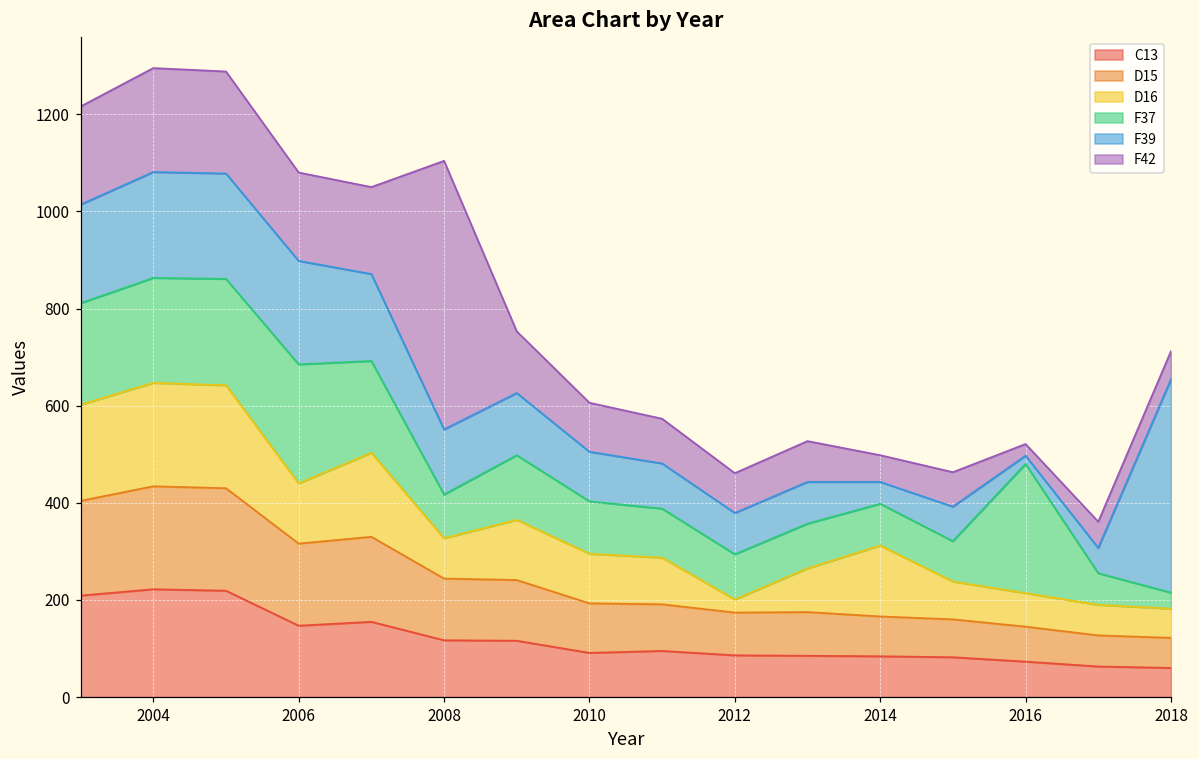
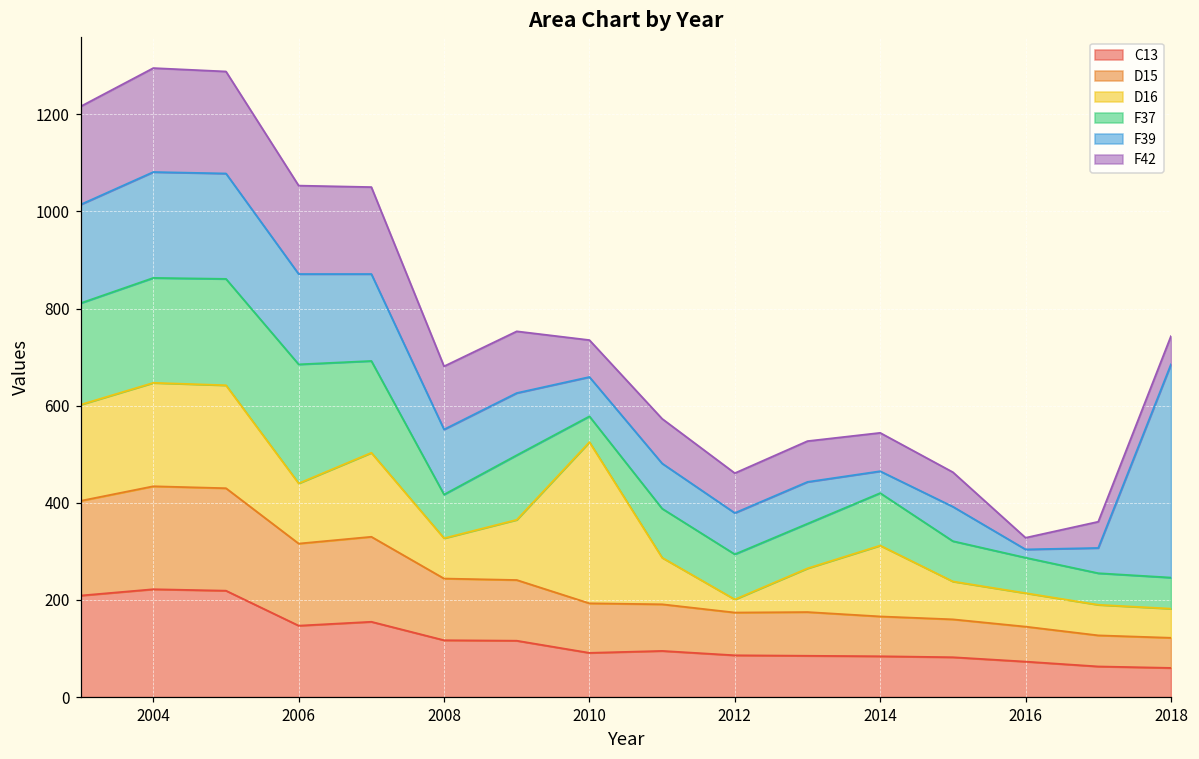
F39, 2006: 210 -> 190
F42, 2008: 550 -> 130
D16, 2010: 100 -> 330
F37, 2010: 110 -> 50
F39, 2010: 100 -> 80
F42, 2010: 100 -> 80
F37, 2014: 90 -> 110
F42, 2014: 60 -> 80
F37, 2016: 270 -> 70
F37, 2018: 30 -> 60
